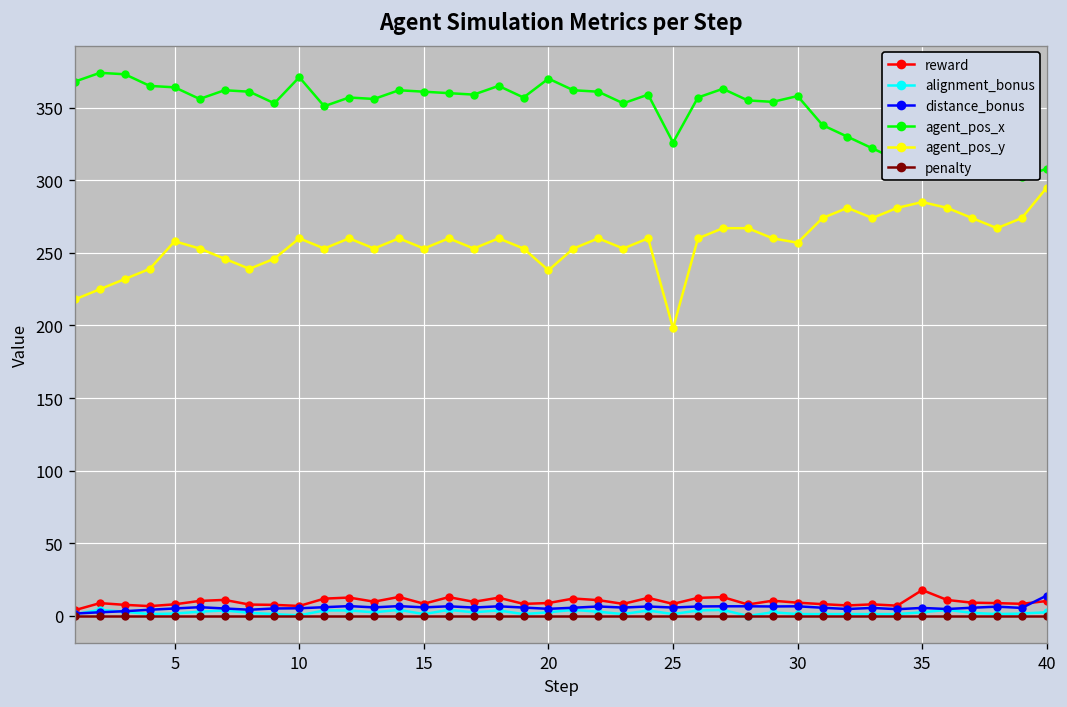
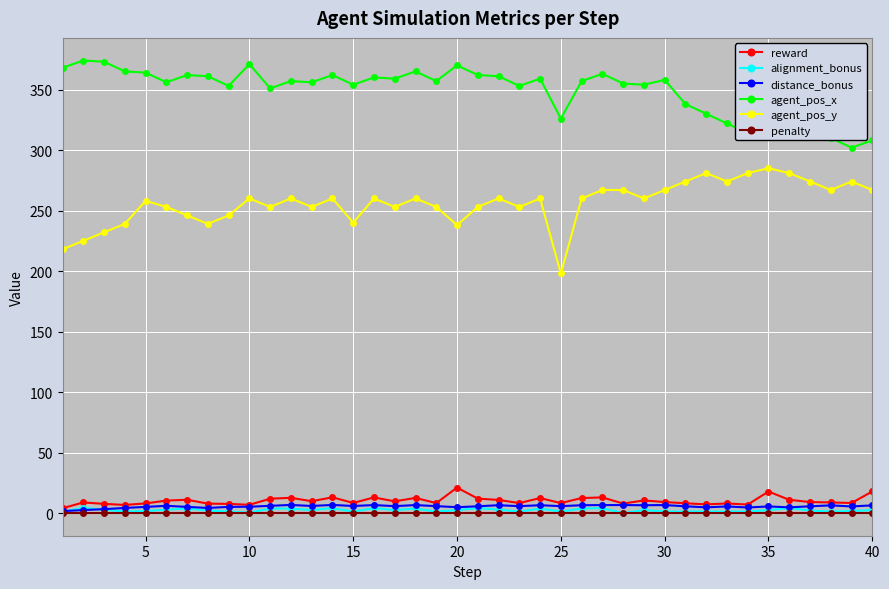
agent_pos_x, 15: 361 -> 354
agent_pos_y, 15: 253 -> 240
reward, 20: 9 -> 21
agent_pos_y, 30: 257 -> 267
reward, 40: 10 -> 18
distance_bonus, 40: 14 -> 6
agent_pos_y, 40: 295 -> 267
